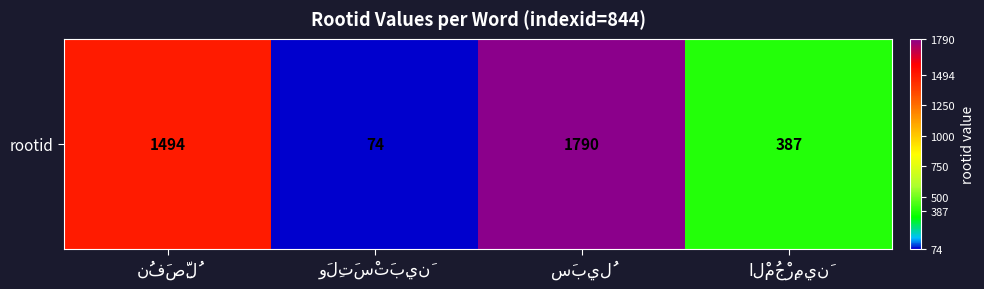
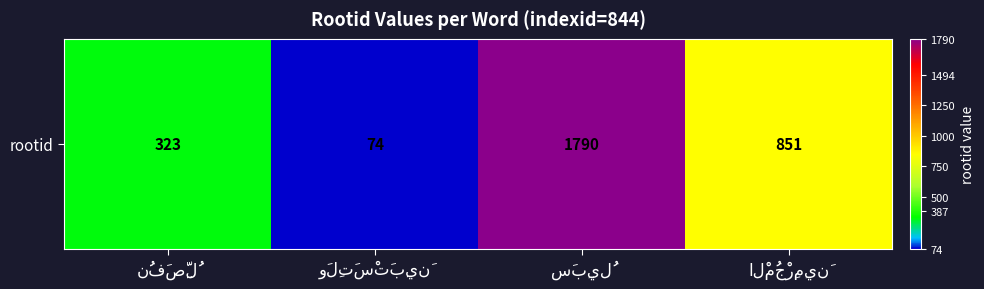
rootid, نُفَصِّلُ: 1494 -> 323
rootid, الْمُجْرِمِينَ: 387 -> 851
